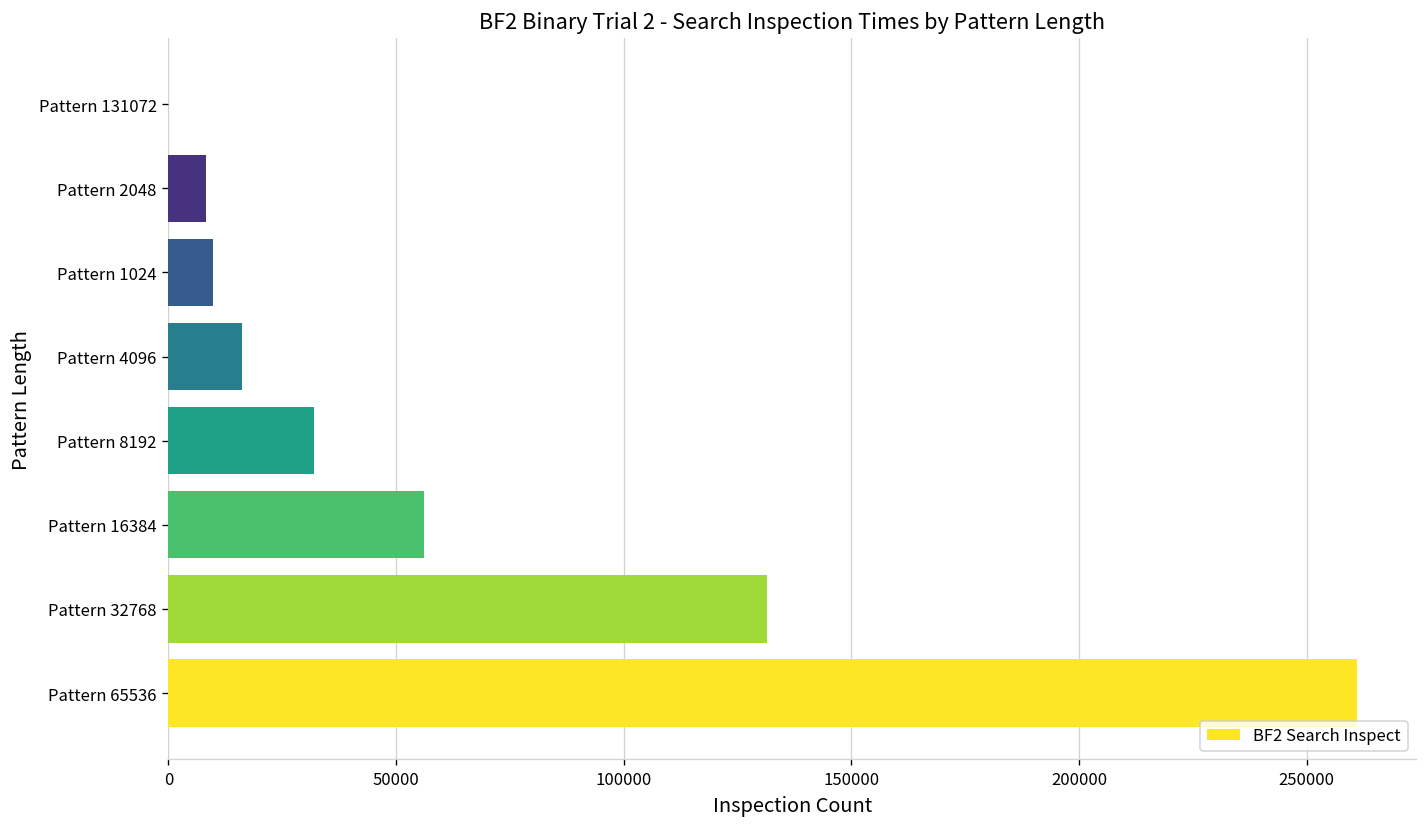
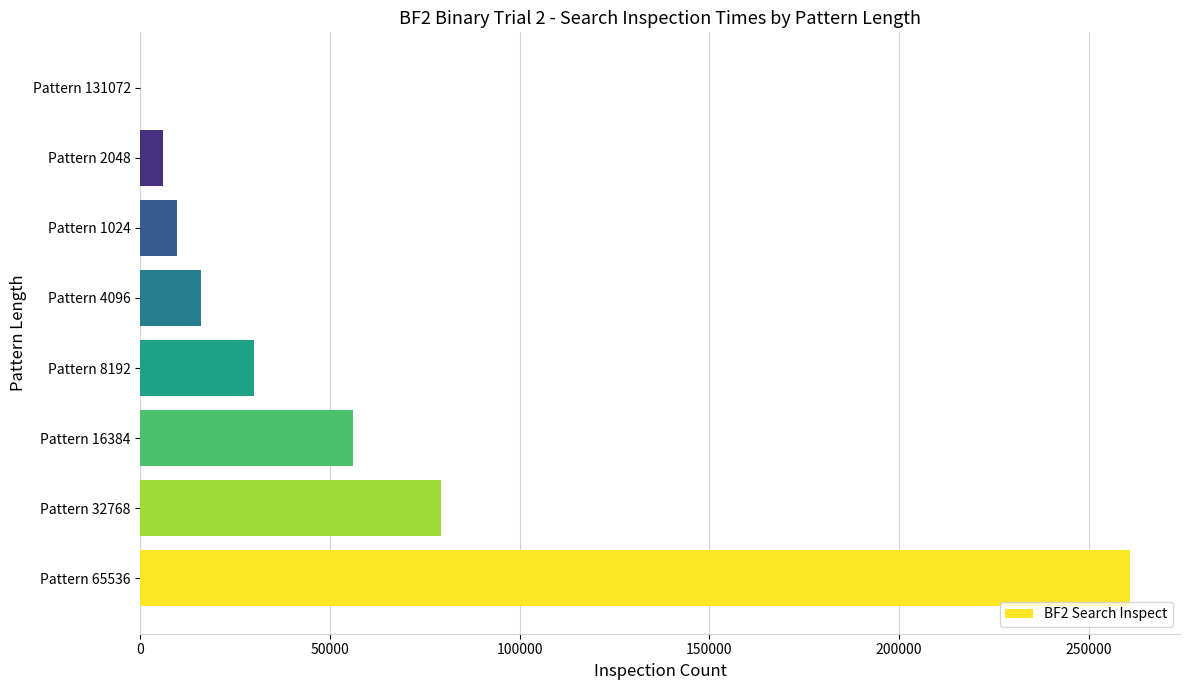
Pattern 2048: 8000 -> 6000
Pattern 8192: 32000 -> 30000
Pattern 32768: 131000 -> 79000
